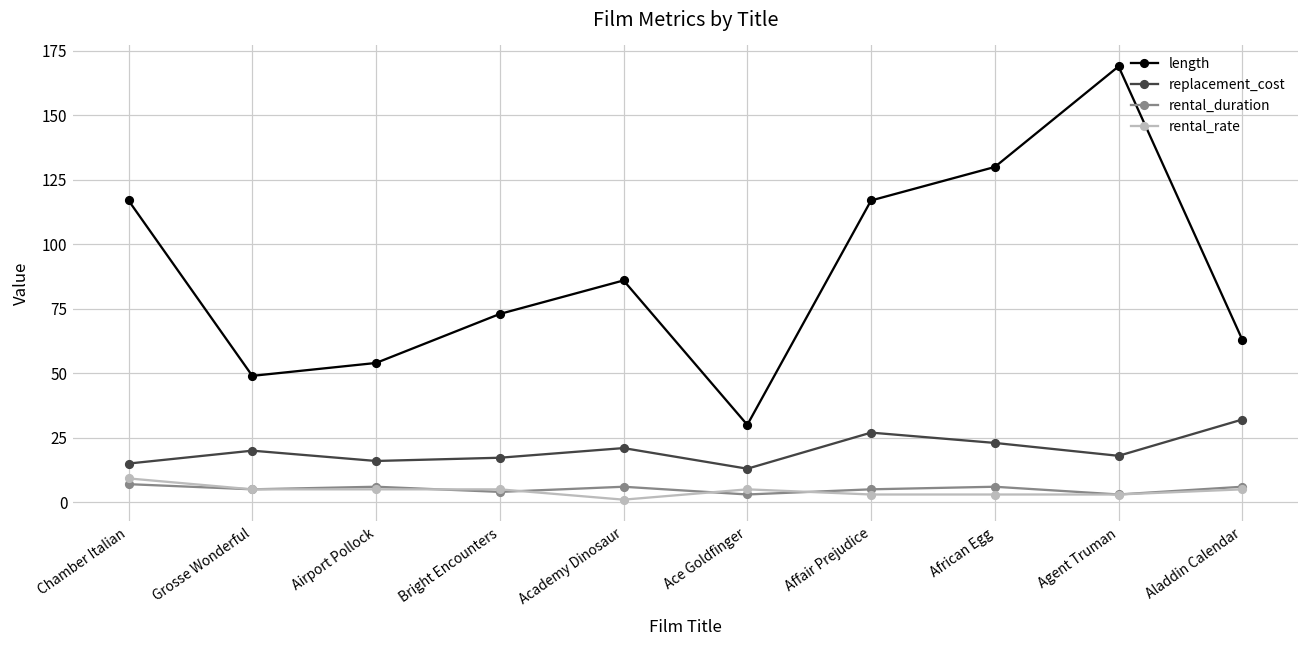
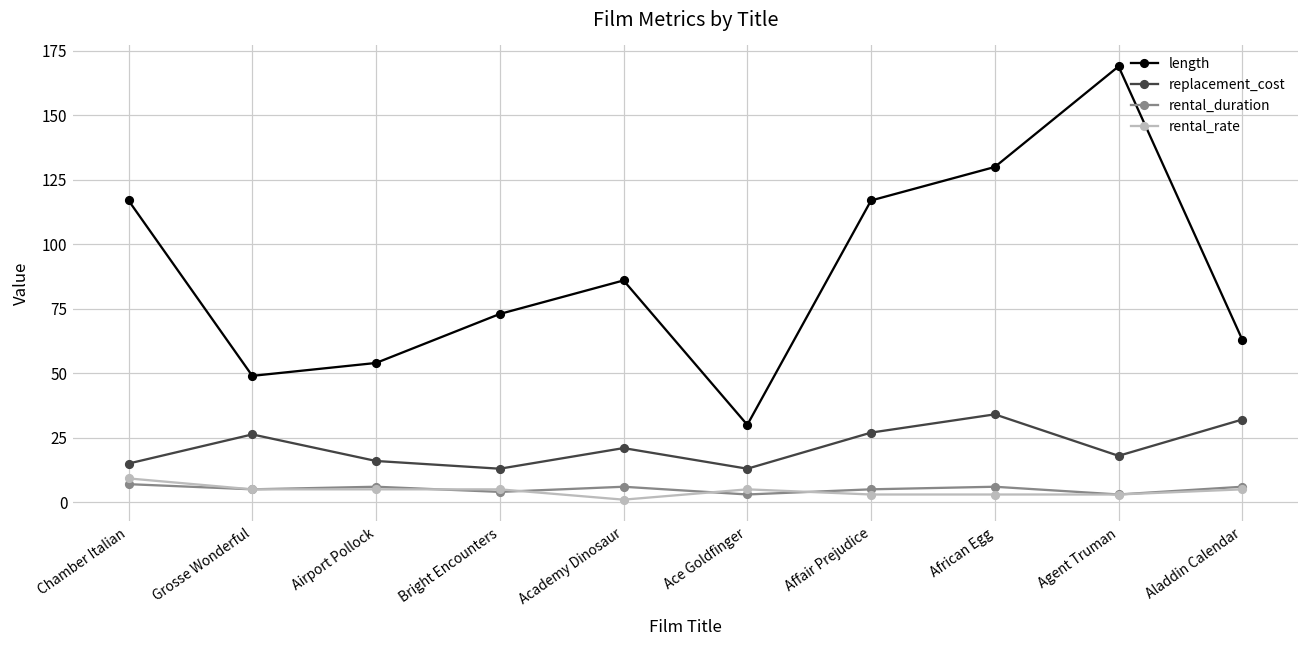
replacement_cost, Grosse Wonderful: 20 -> 26
replacement_cost, Bright Encounters: 17 -> 13
replacement_cost, African Egg: 23 -> 34
